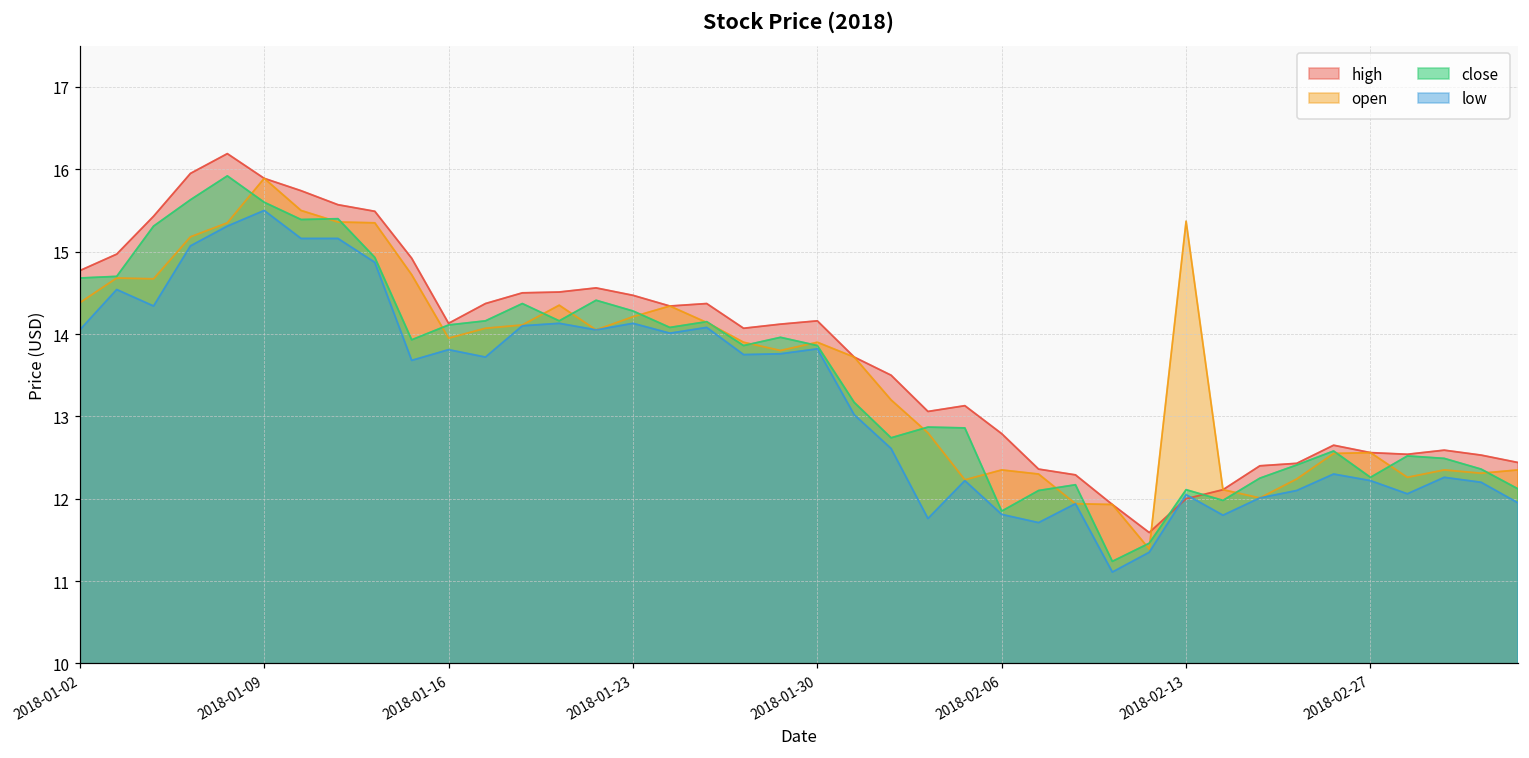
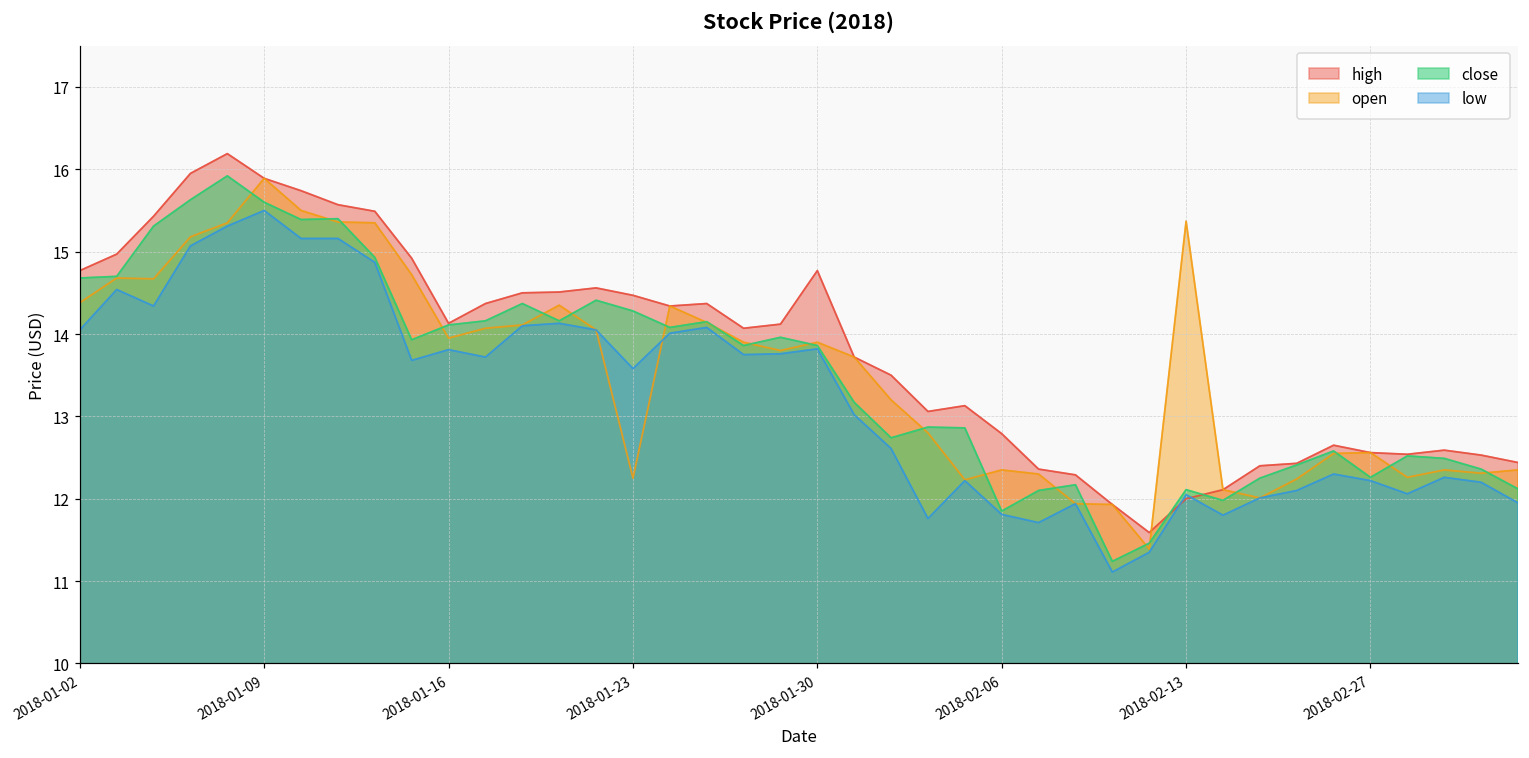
open, 2018-01-23: 14.2 -> 12.3
low, 2018-01-23: 14.1 -> 13.6
high, 2018-01-30: 14.2 -> 14.8
